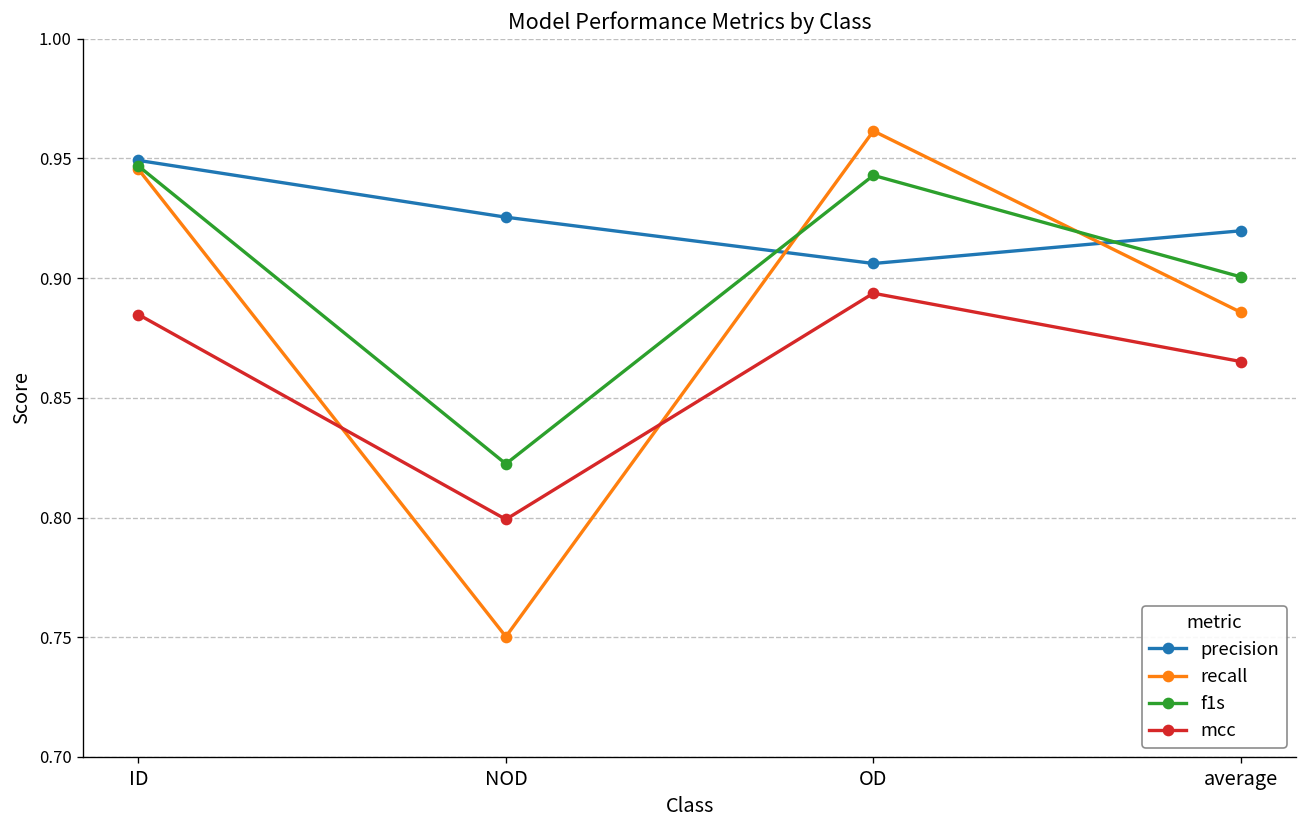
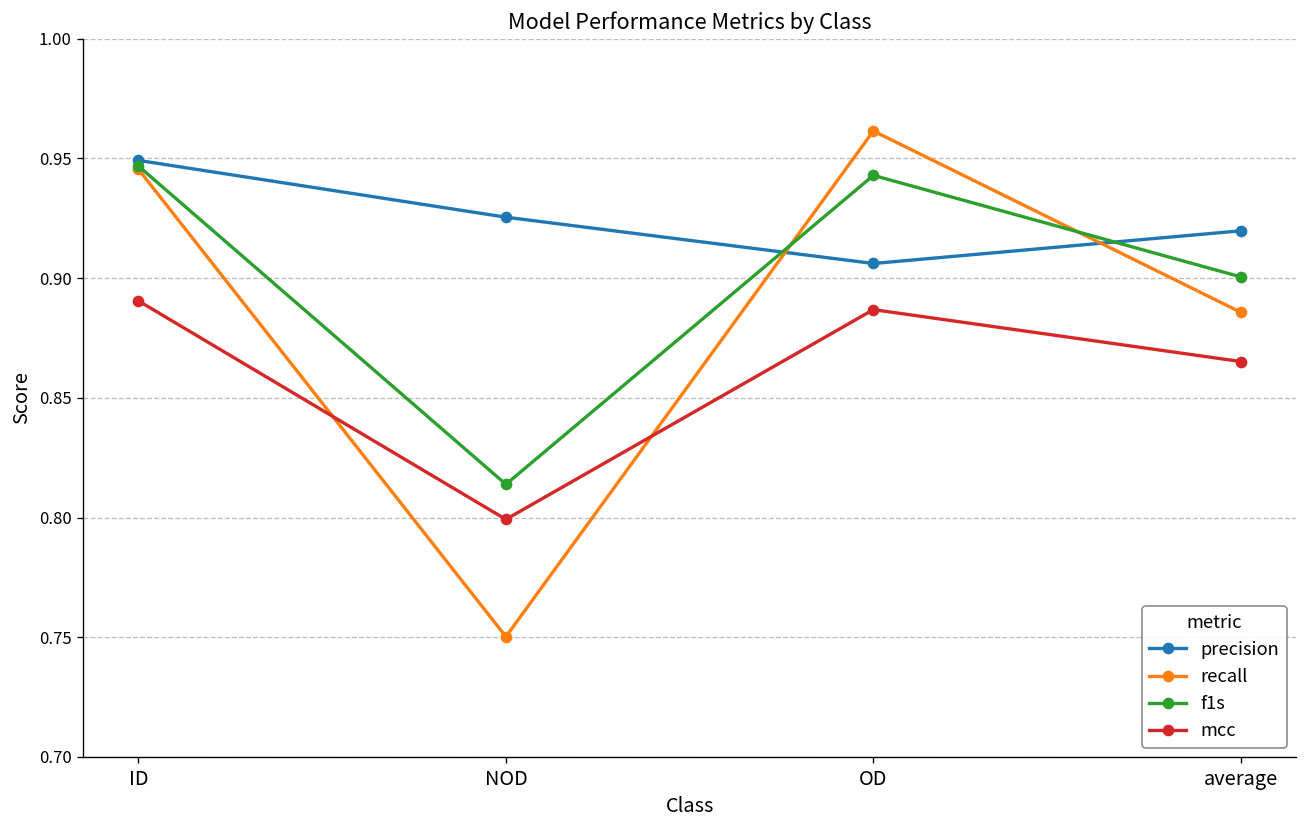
mcc, ID: 0.885 -> 0.891
f1s, NOD: 0.822 -> 0.814
mcc, OD: 0.894 -> 0.887
